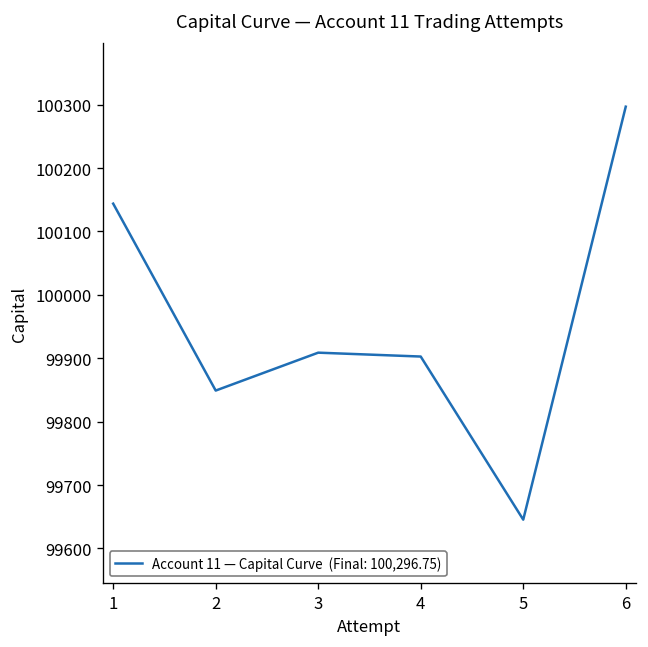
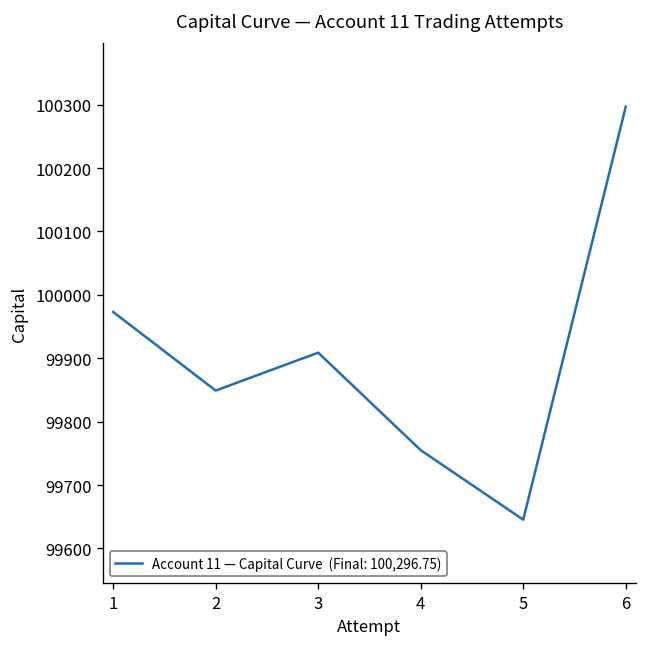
1: 100140 -> 99970
4: 99900 -> 99750
